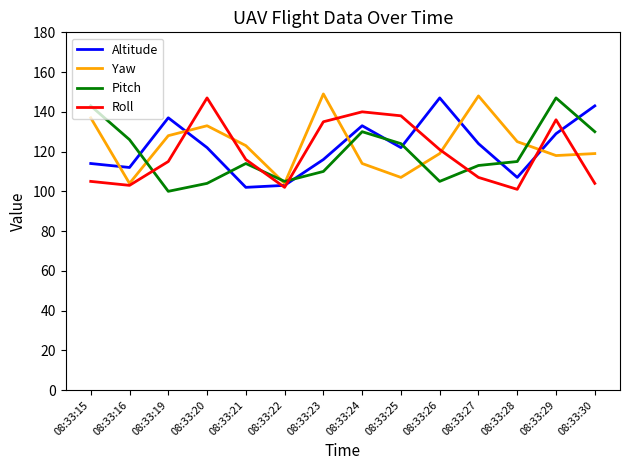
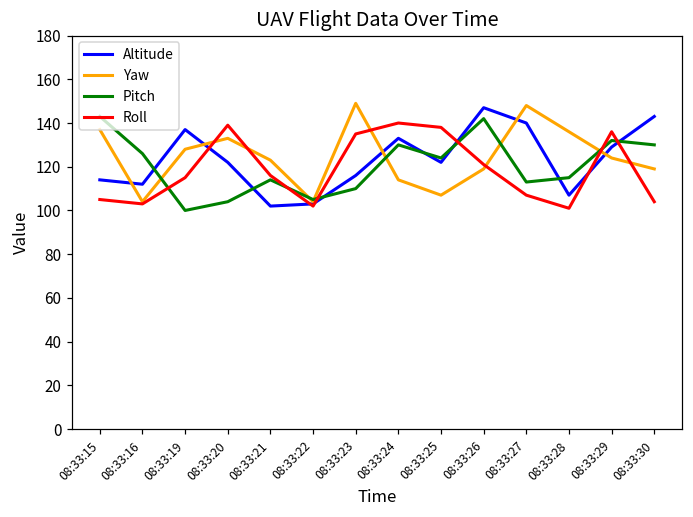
Roll, 08:33:20: 147 -> 139
Pitch, 08:33:26: 105 -> 142
Altitude, 08:33:27: 124 -> 140
Yaw, 08:33:28: 125 -> 136
Yaw, 08:33:29: 118 -> 124
Pitch, 08:33:29: 147 -> 132
